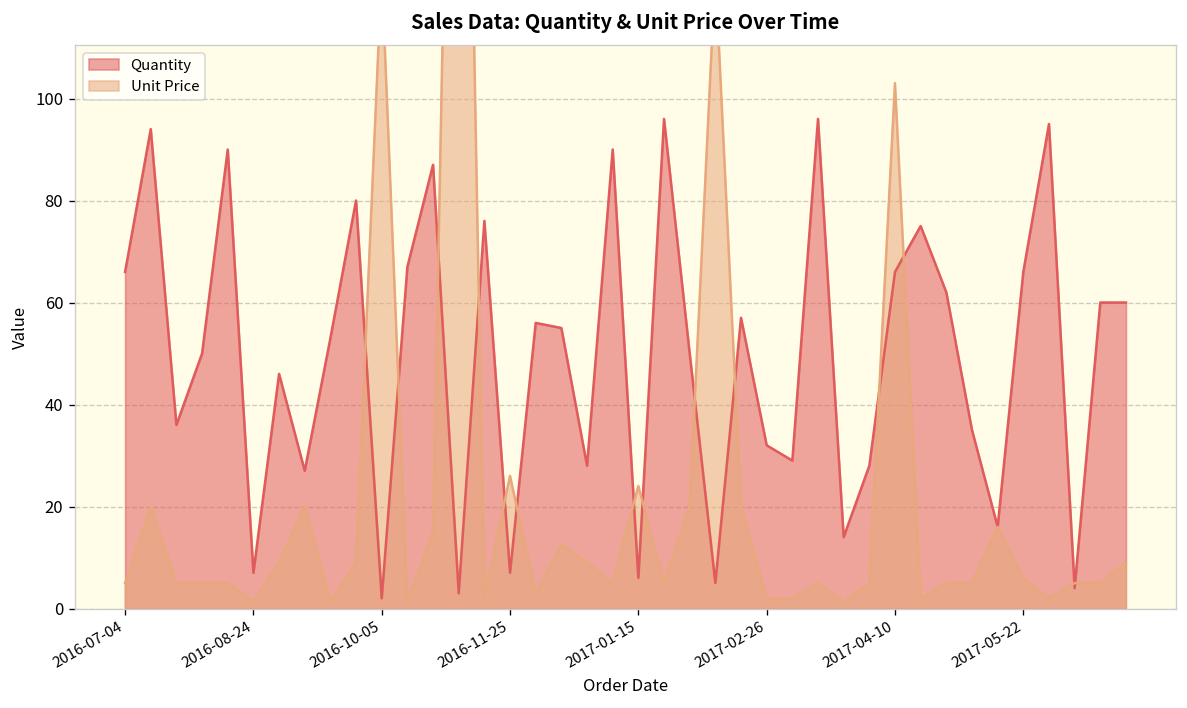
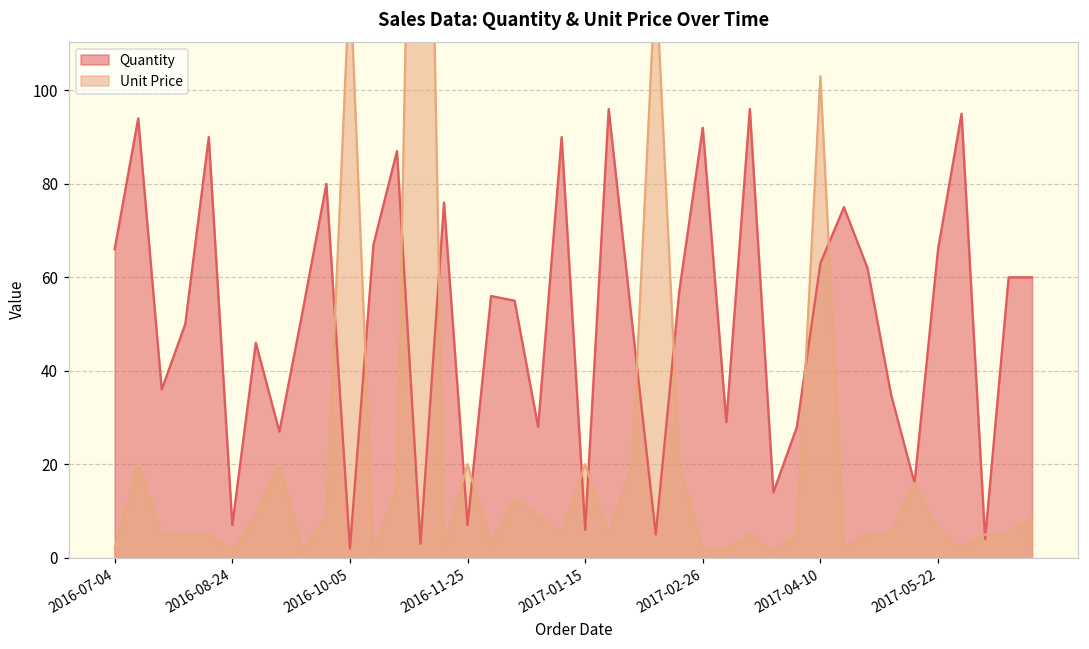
Unit Price, 2016-07-04: 5 -> 2
Unit Price, 2016-11-25: 26 -> 20
Unit Price, 2017-01-15: 24 -> 20
Quantity, 2017-02-26: 32 -> 92
Quantity, 2017-04-10: 66 -> 63
